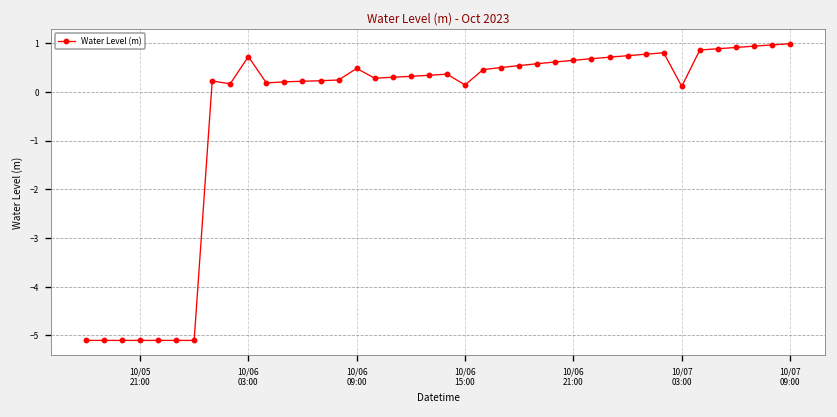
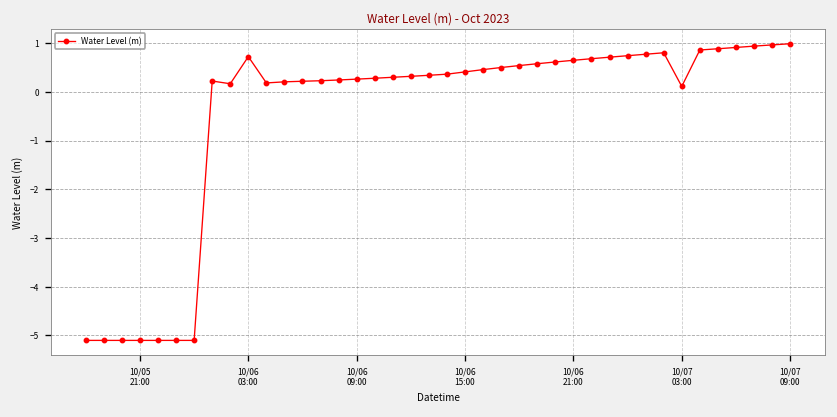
10/06 09:00: 0.5 -> 0.3
10/06 15:00: 0.1 -> 0.4
